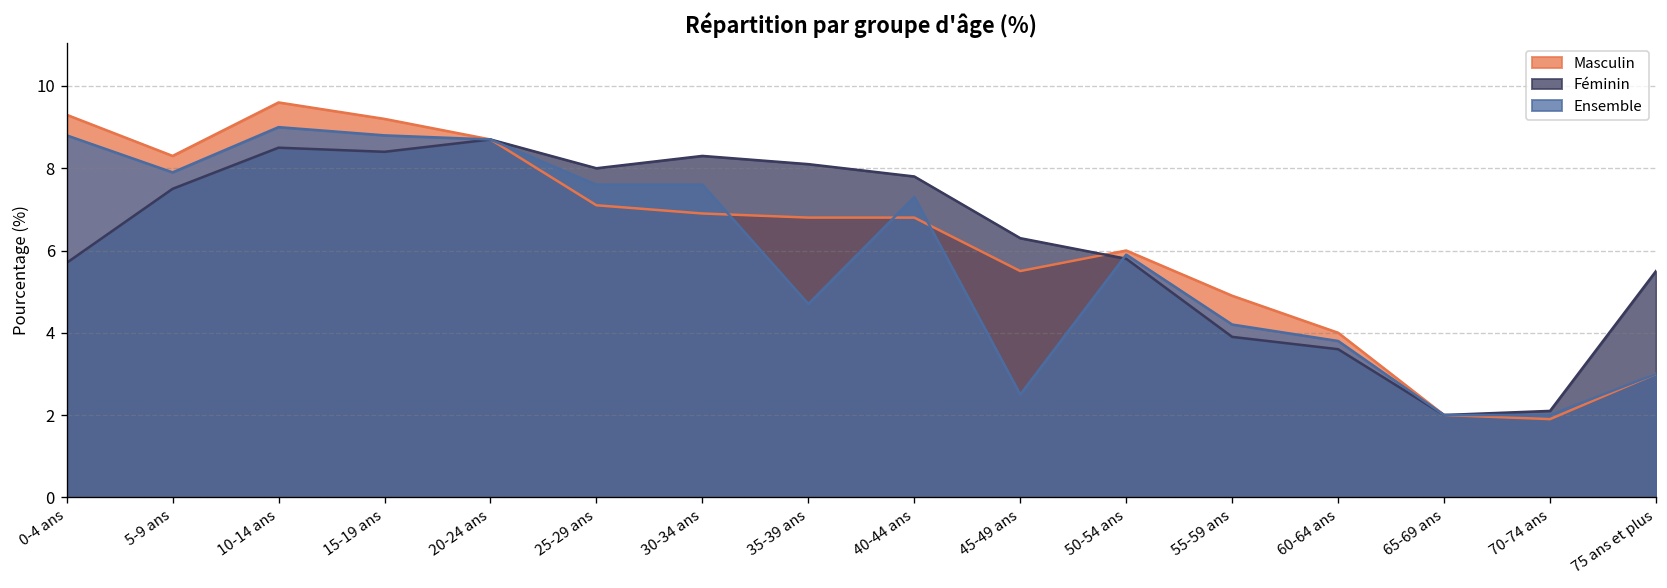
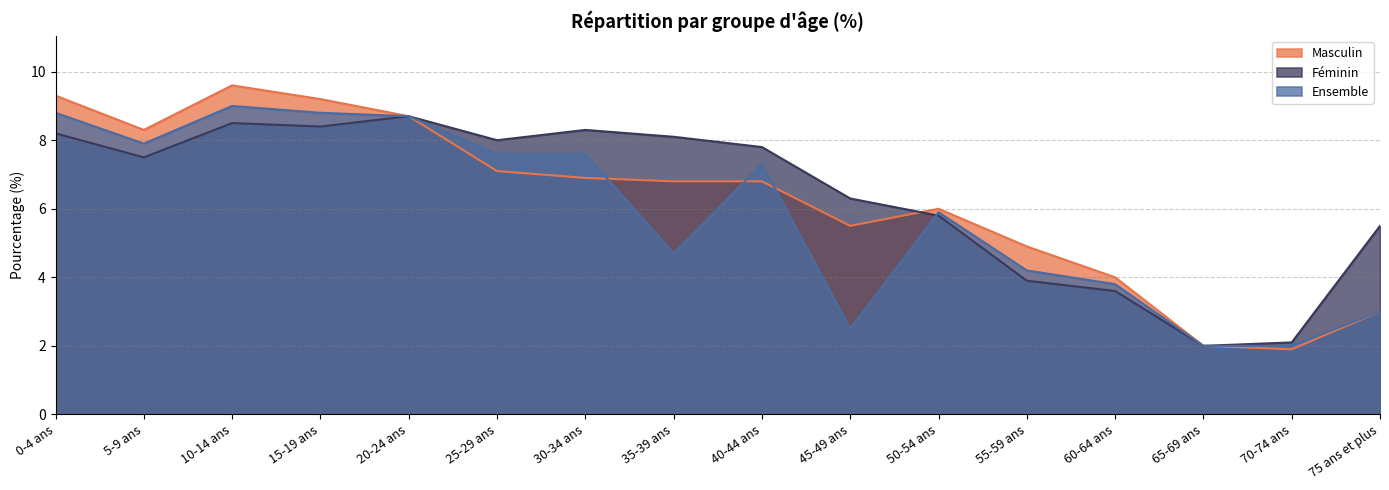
Féminin, 0-4 ans: 5.7 -> 8.2
